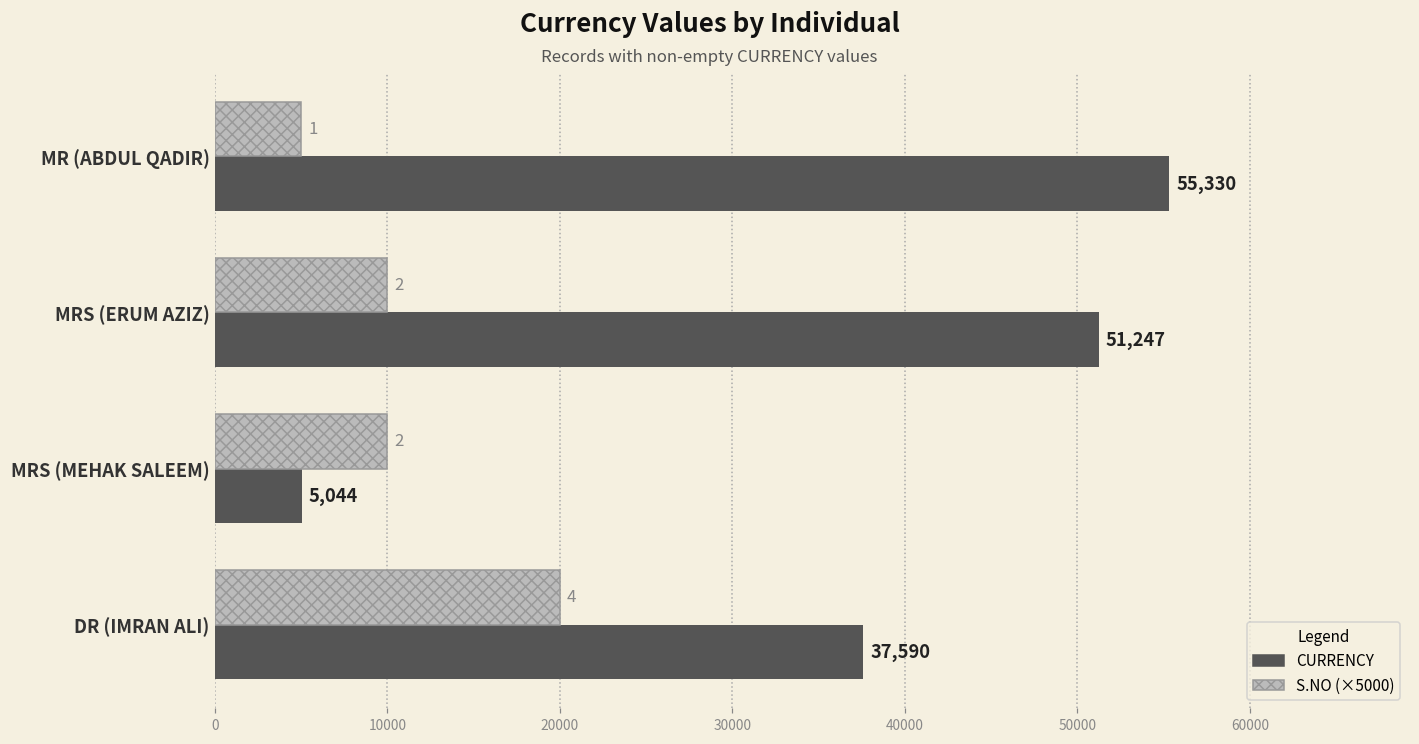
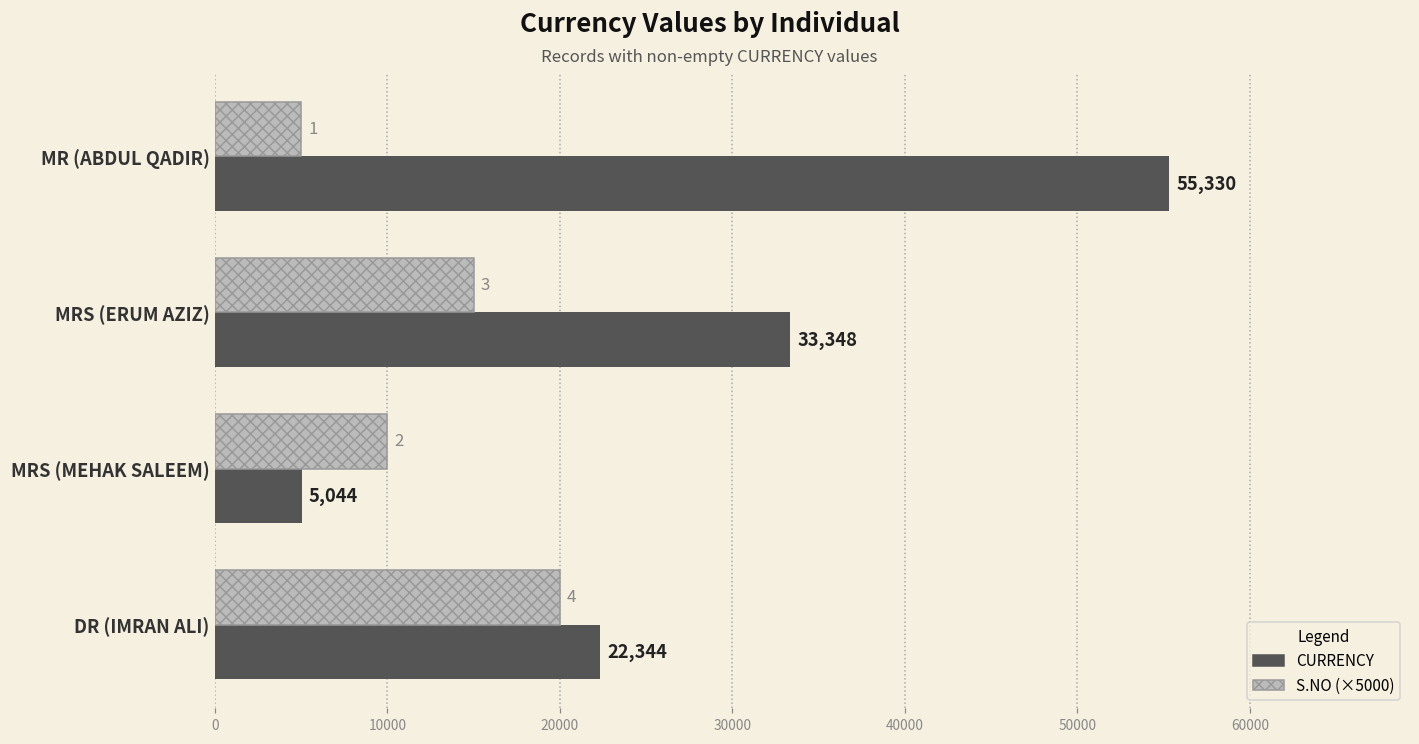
S.NO (×5000), MRS (ERUM AZIZ): 2 -> 3
CURRENCY, MRS (ERUM AZIZ): 51,247 -> 33,348
CURRENCY, DR (IMRAN ALI): 37,590 -> 22,344
